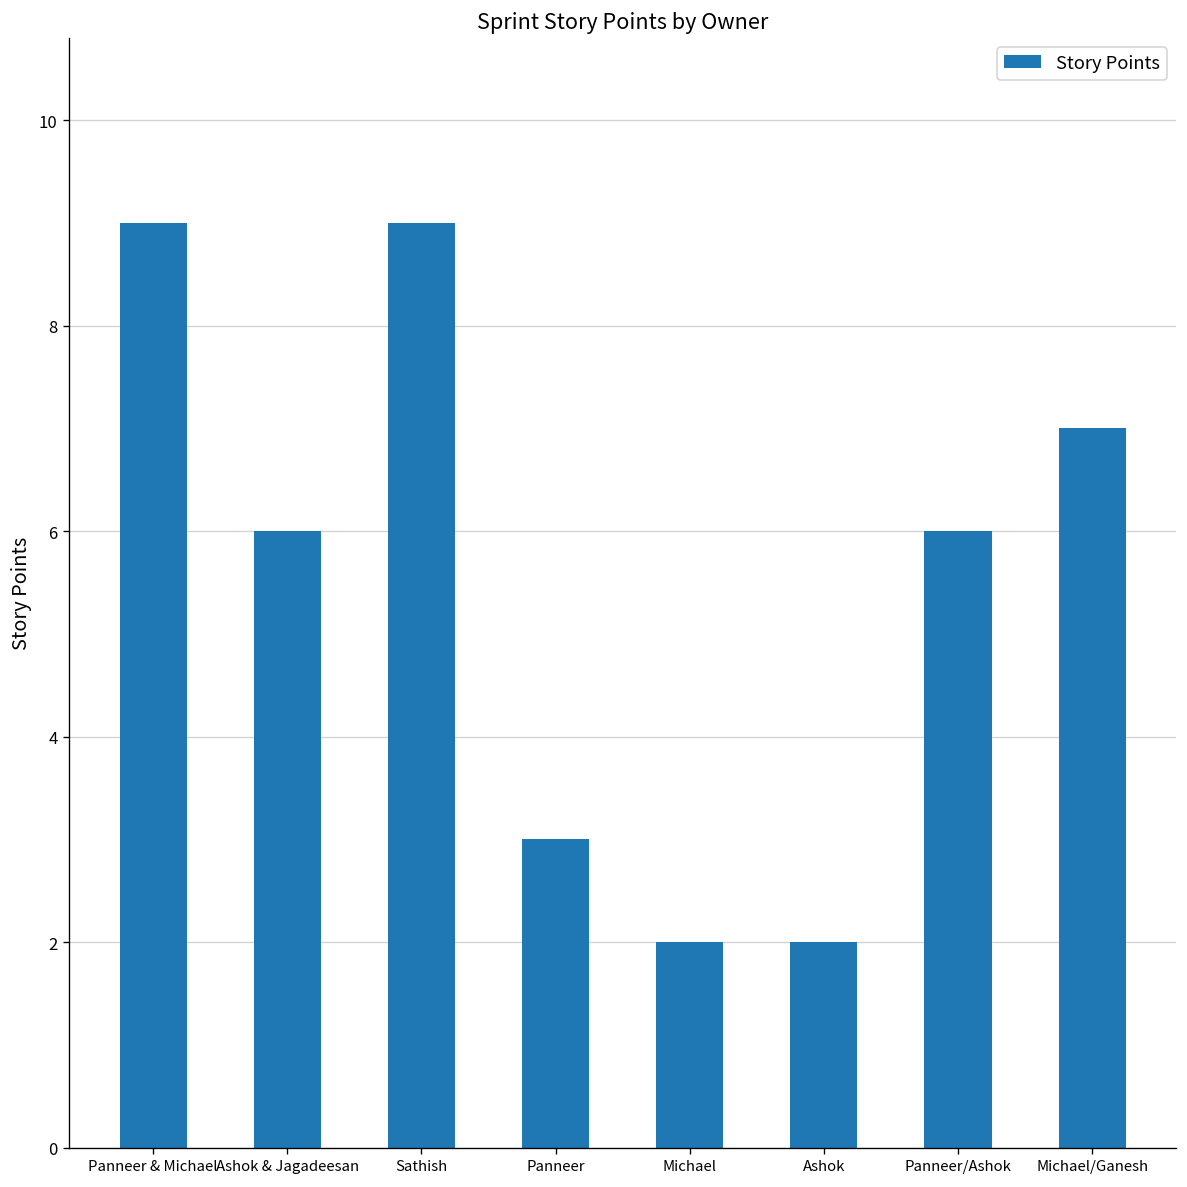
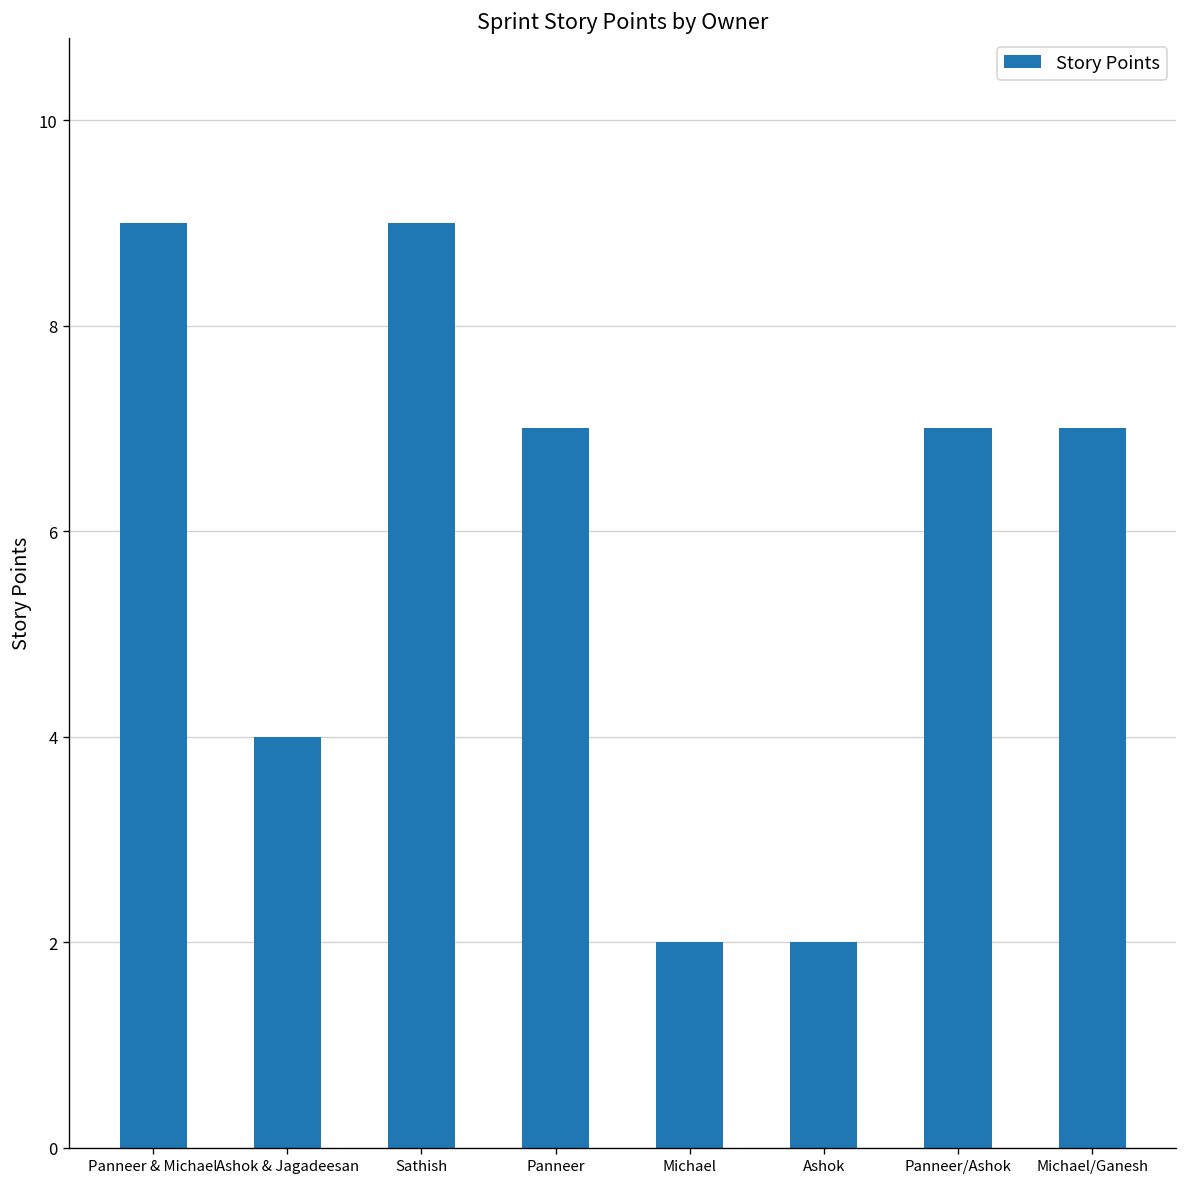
Ashok & Jagadeesan: 6 -> 4
Panneer: 3 -> 7
Panneer/Ashok: 6 -> 7
